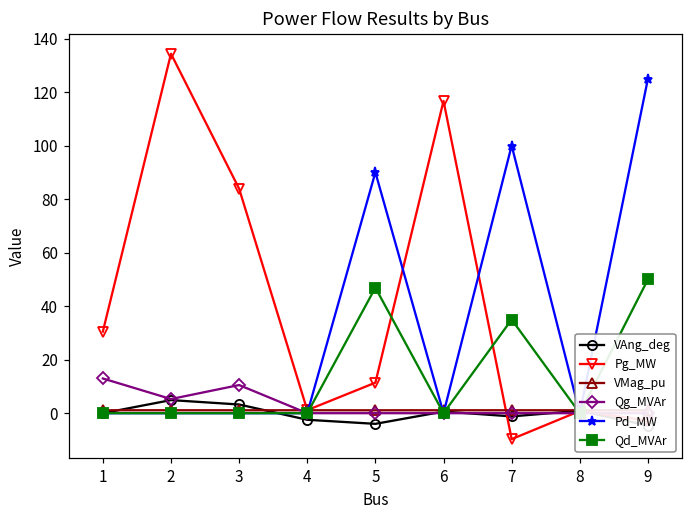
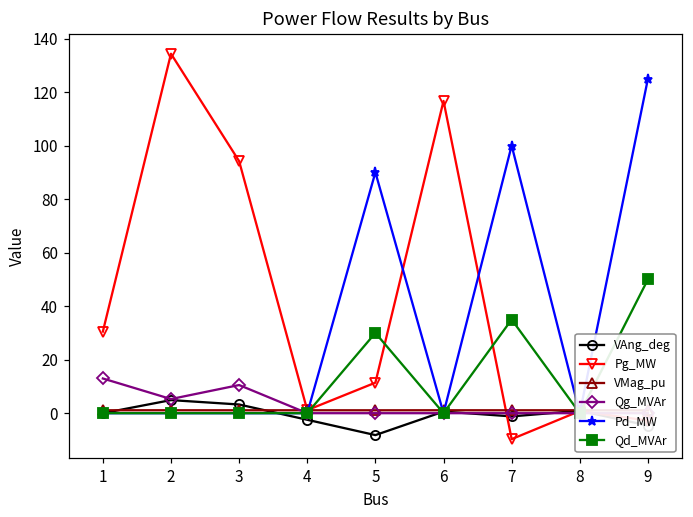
Pg_MW, 3: 84 -> 94
VAng_deg, 5: -4 -> -8
Qd_MVAr, 5: 47 -> 30
